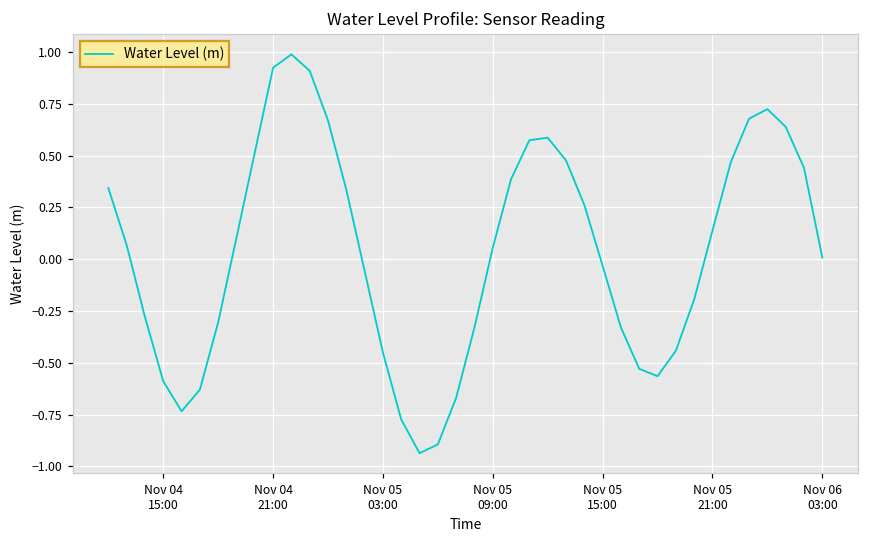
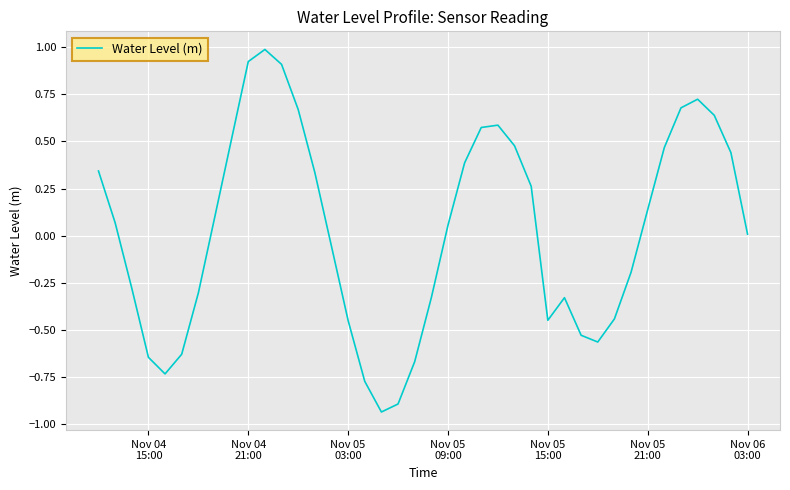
Nov 04 15:00: -0.59 -> -0.65
Nov 05 15:00: -0.03 -> -0.45
